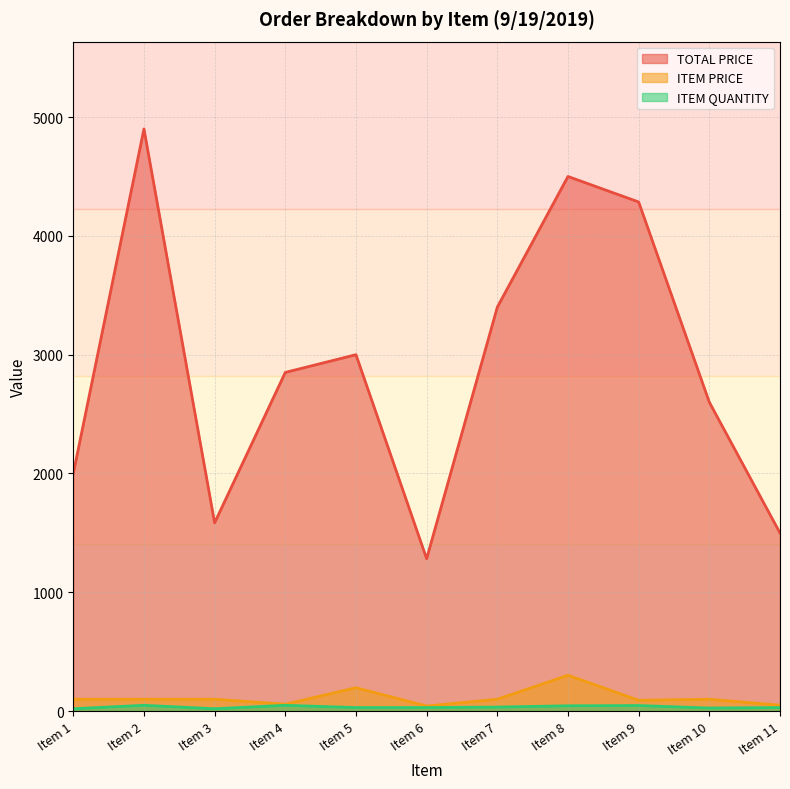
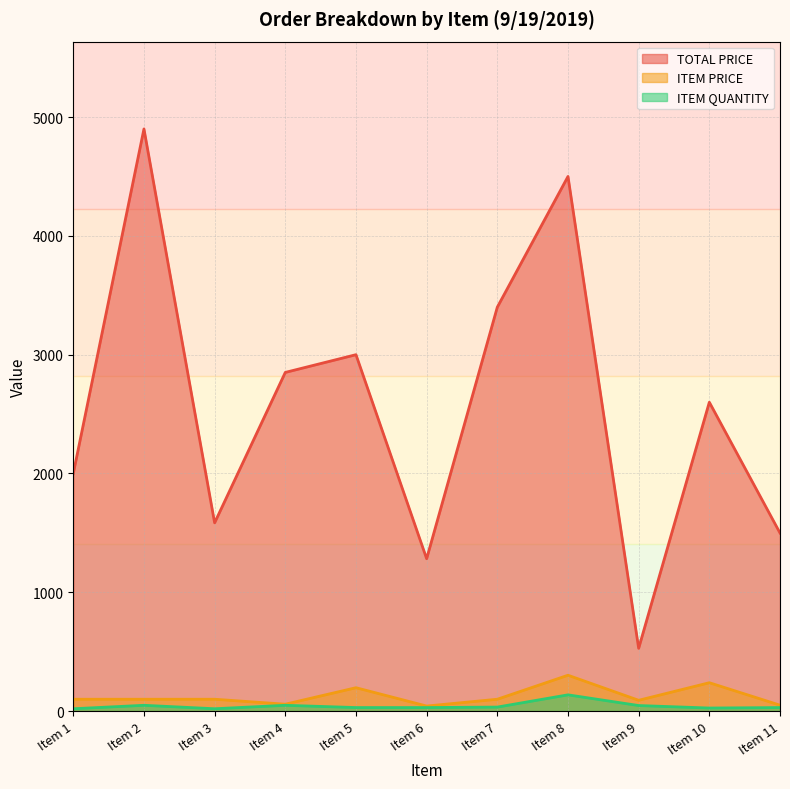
ITEM QUANTITY, Item 8: 50 -> 140
TOTAL PRICE, Item 9: 4290 -> 530
ITEM PRICE, Item 10: 100 -> 240
